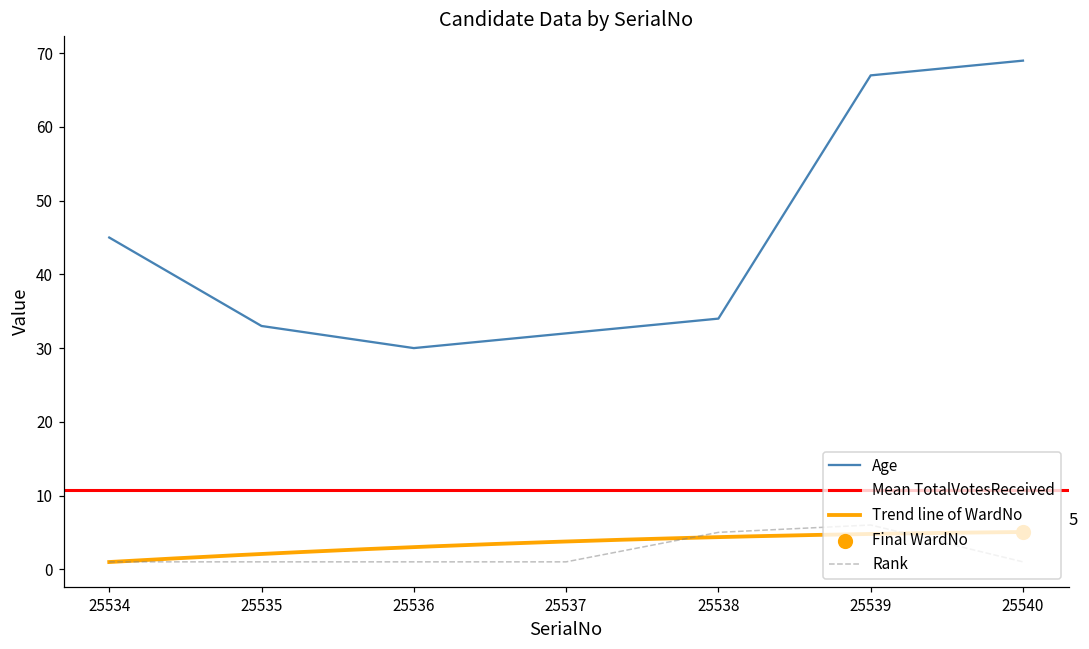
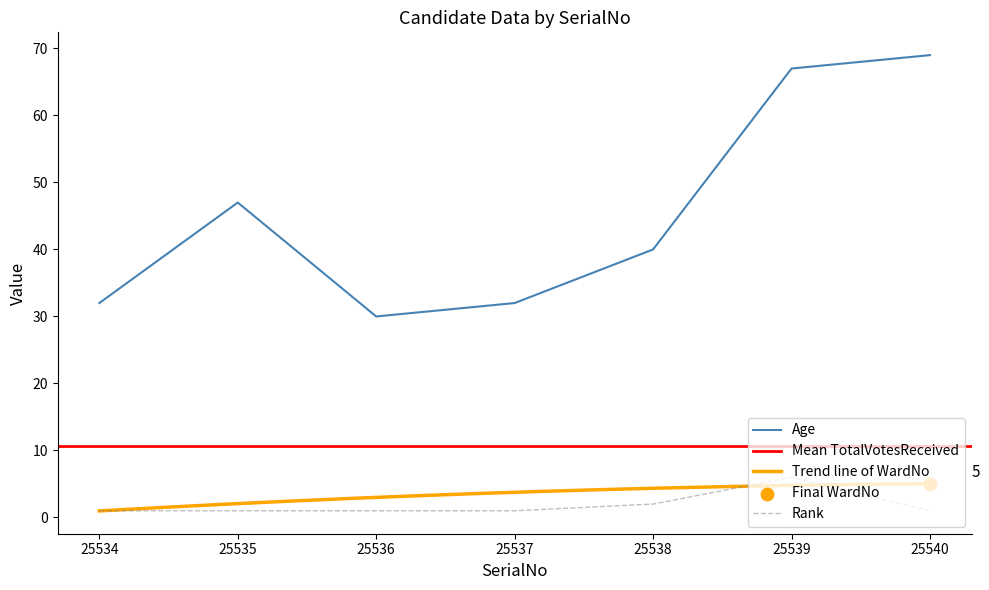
Age, 25534: 45 -> 32
Age, 25535: 33 -> 47
Age, 25538: 34 -> 40
Rank, 25538: 5 -> 2
